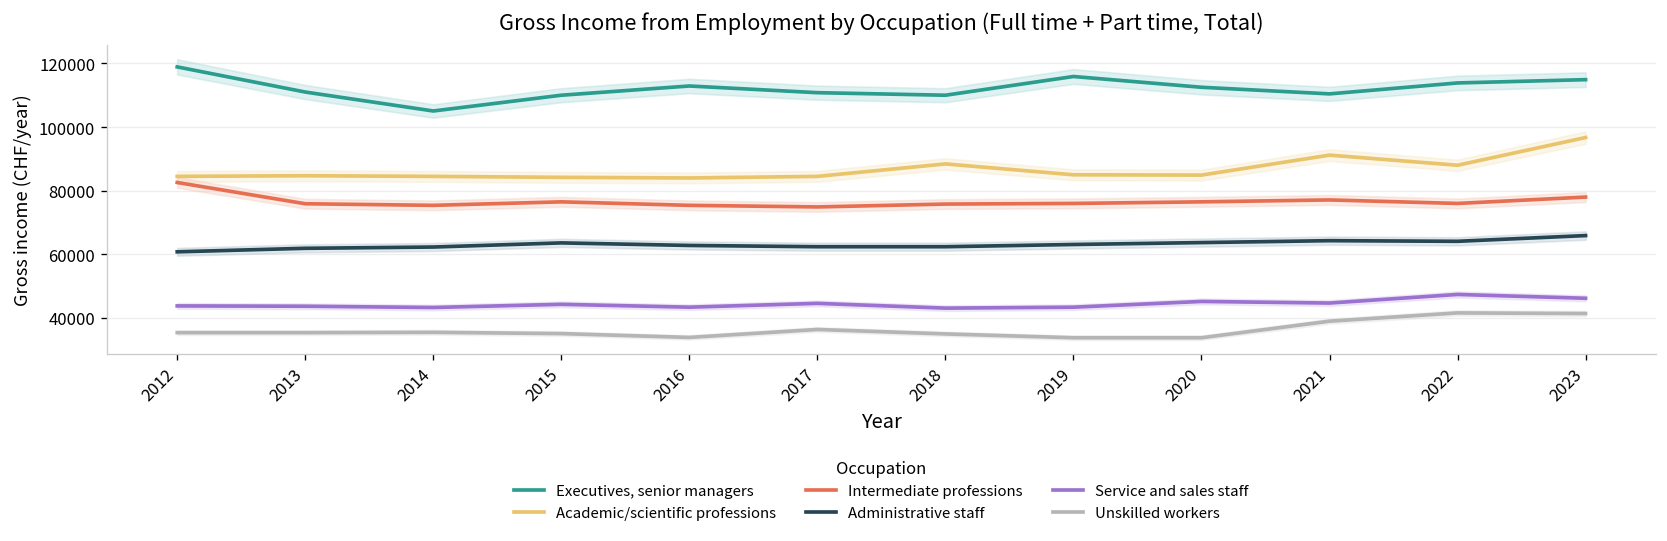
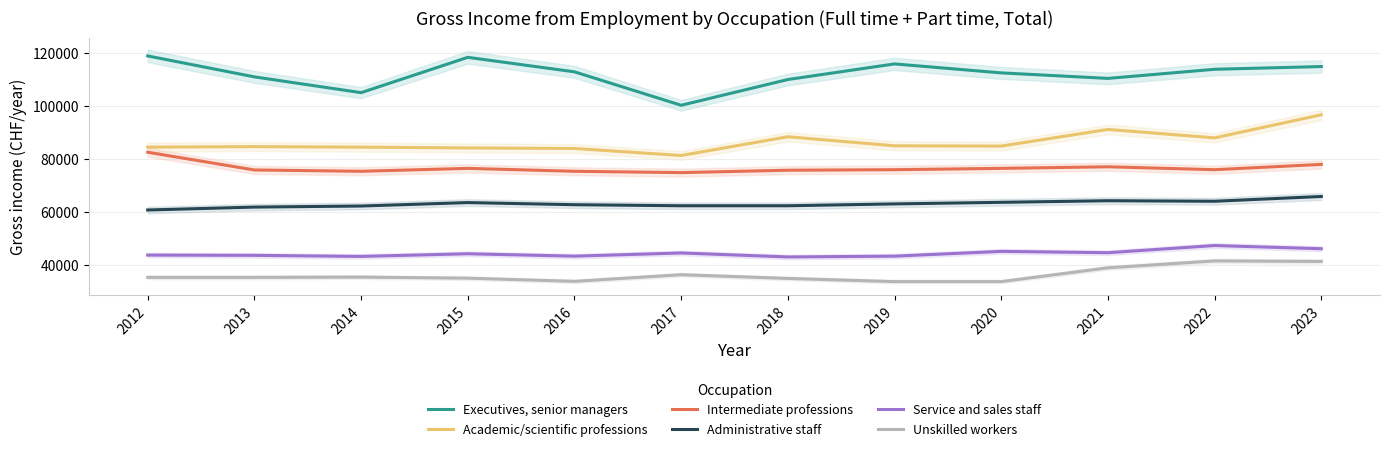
Executives, senior managers, 2015: 110000 -> 118000
Executives, senior managers, 2017: 111000 -> 100000
Academic/scientific professions, 2017: 85000 -> 81000
